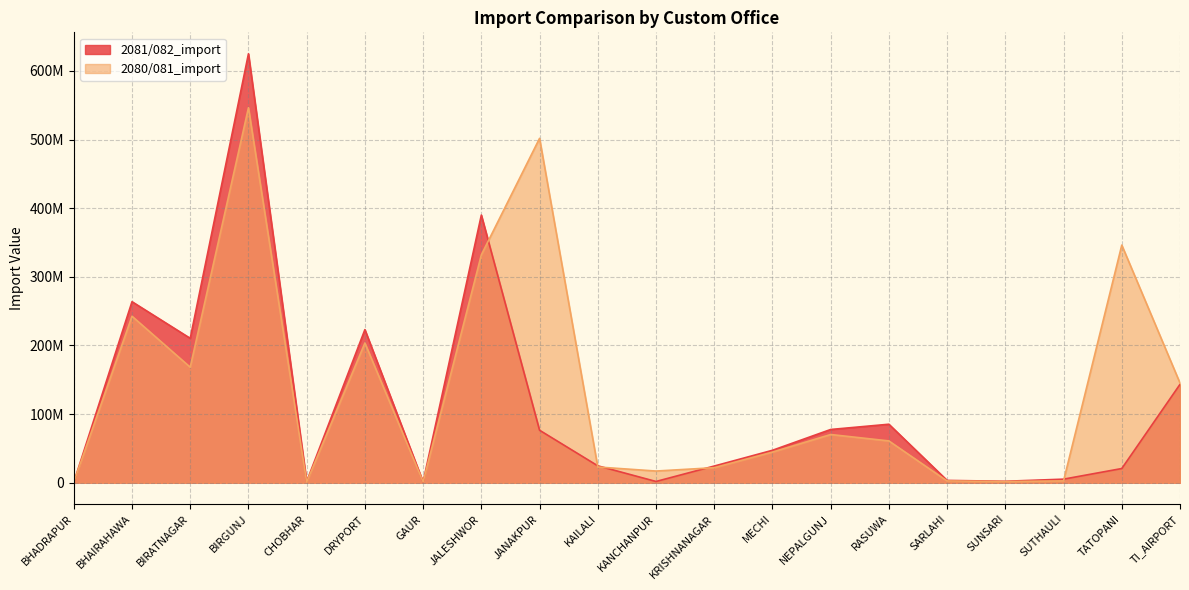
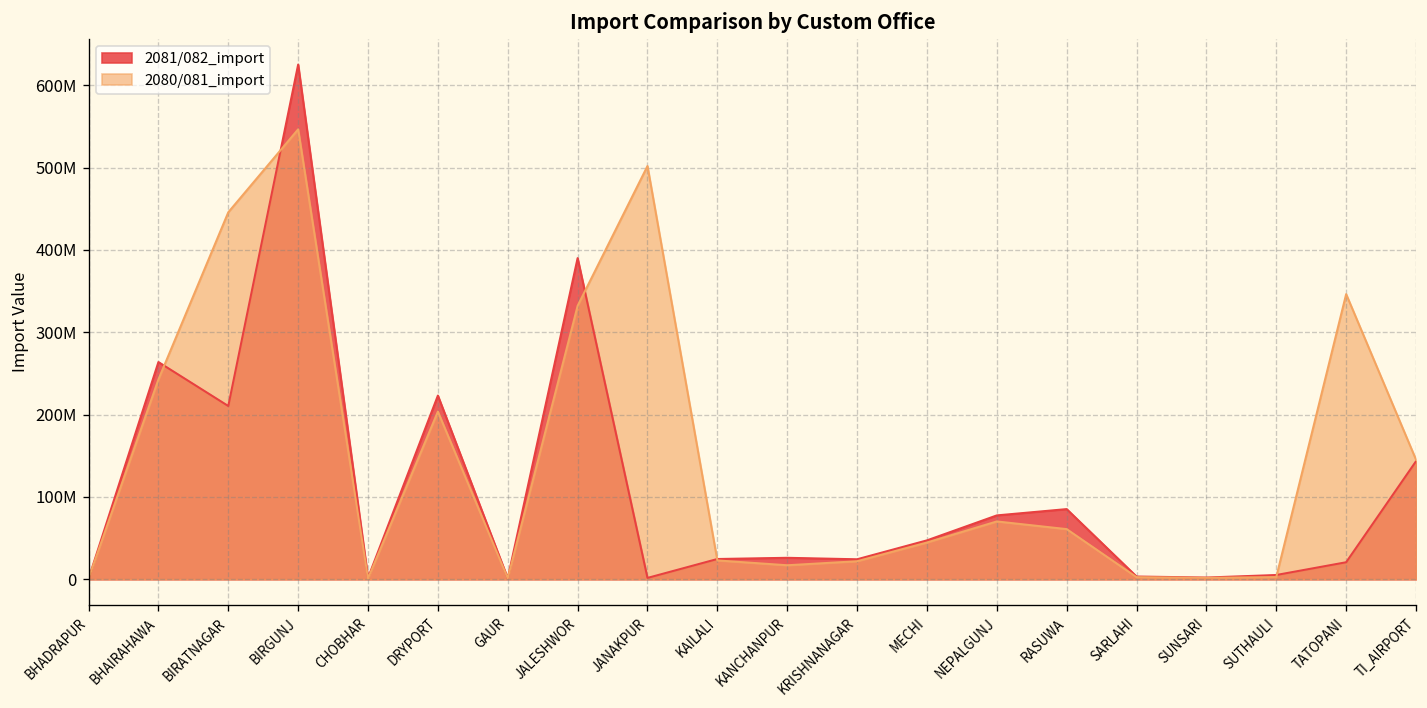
2080/081_import, BIRATNAGAR: 170000000 -> 450000000
2081/082_import, JANAKPUR: 80000000 -> 0
2081/082_import, KANCHANPUR: 0 -> 30000000
